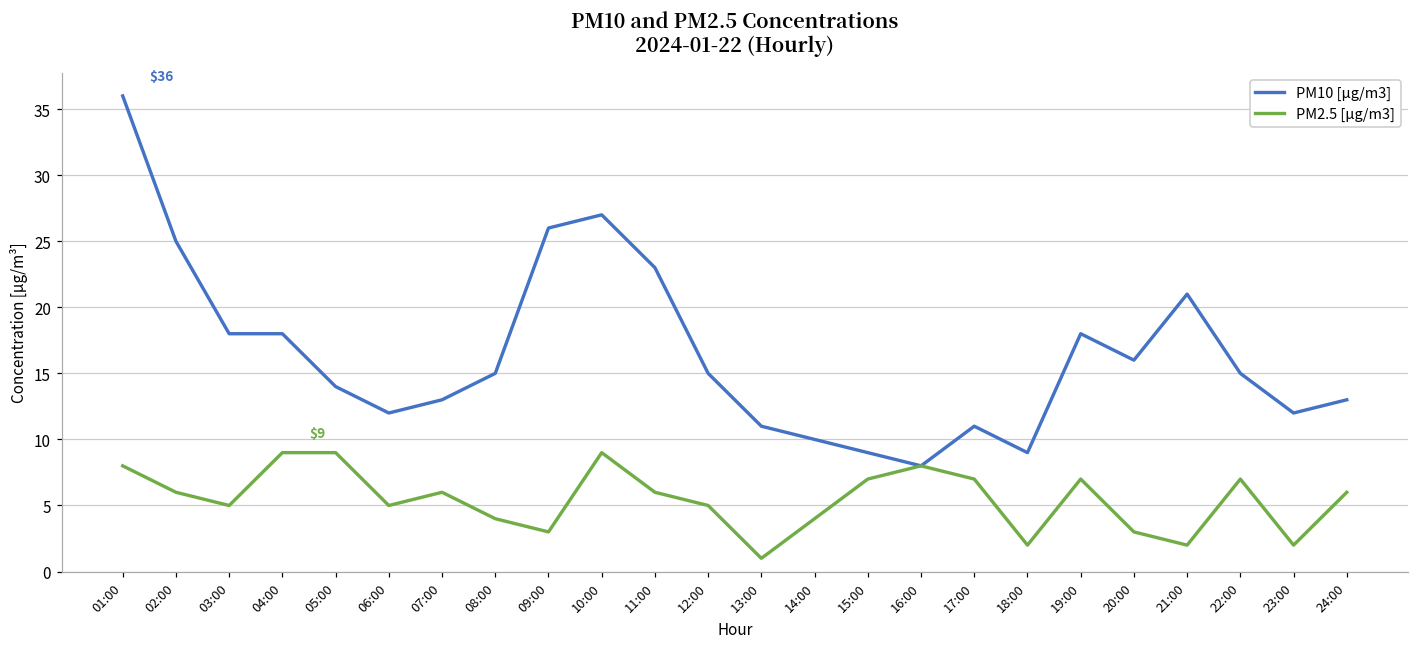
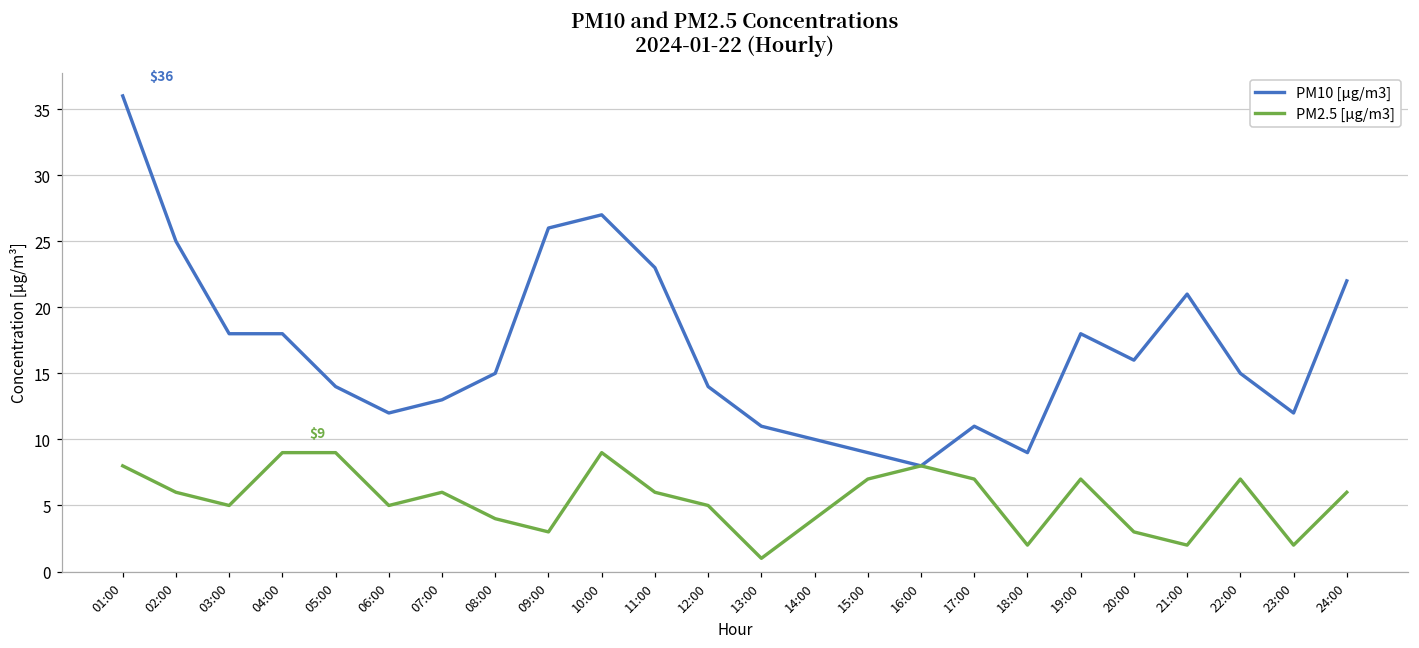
PM10 [µg/m3], 12:00: 15 -> 14
PM10 [µg/m3], 24:00: 13 -> 22
